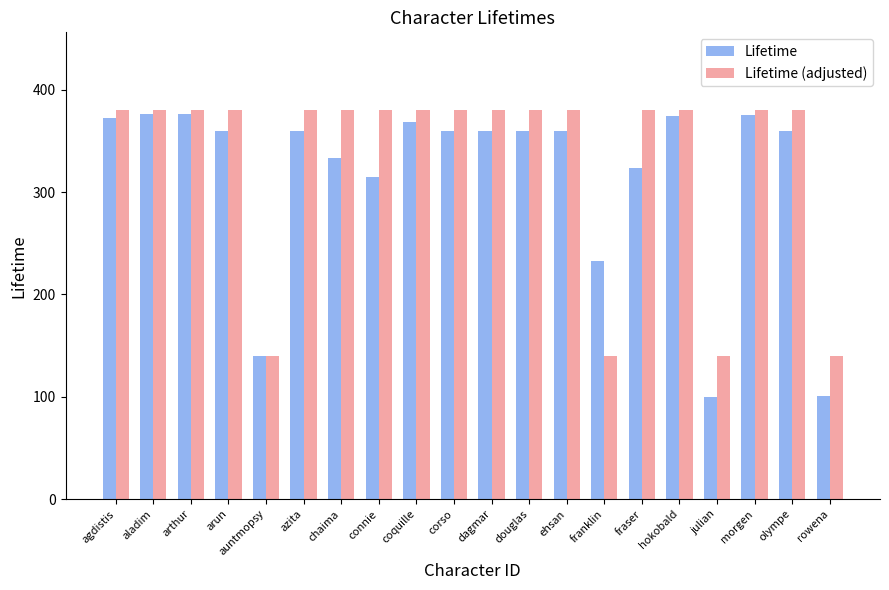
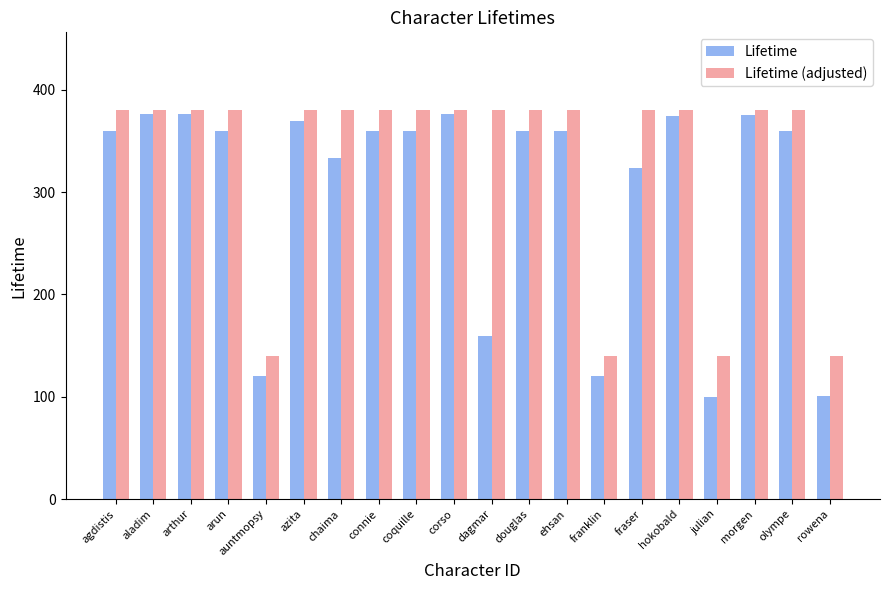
Lifetime, agdistis: 372 -> 360
Lifetime, auntmopsy: 140 -> 120
Lifetime, azita: 360 -> 369
Lifetime, connie: 315 -> 360
Lifetime, coquille: 368 -> 360
Lifetime, corso: 360 -> 376
Lifetime, dagmar: 360 -> 159
Lifetime, franklin: 233 -> 120
